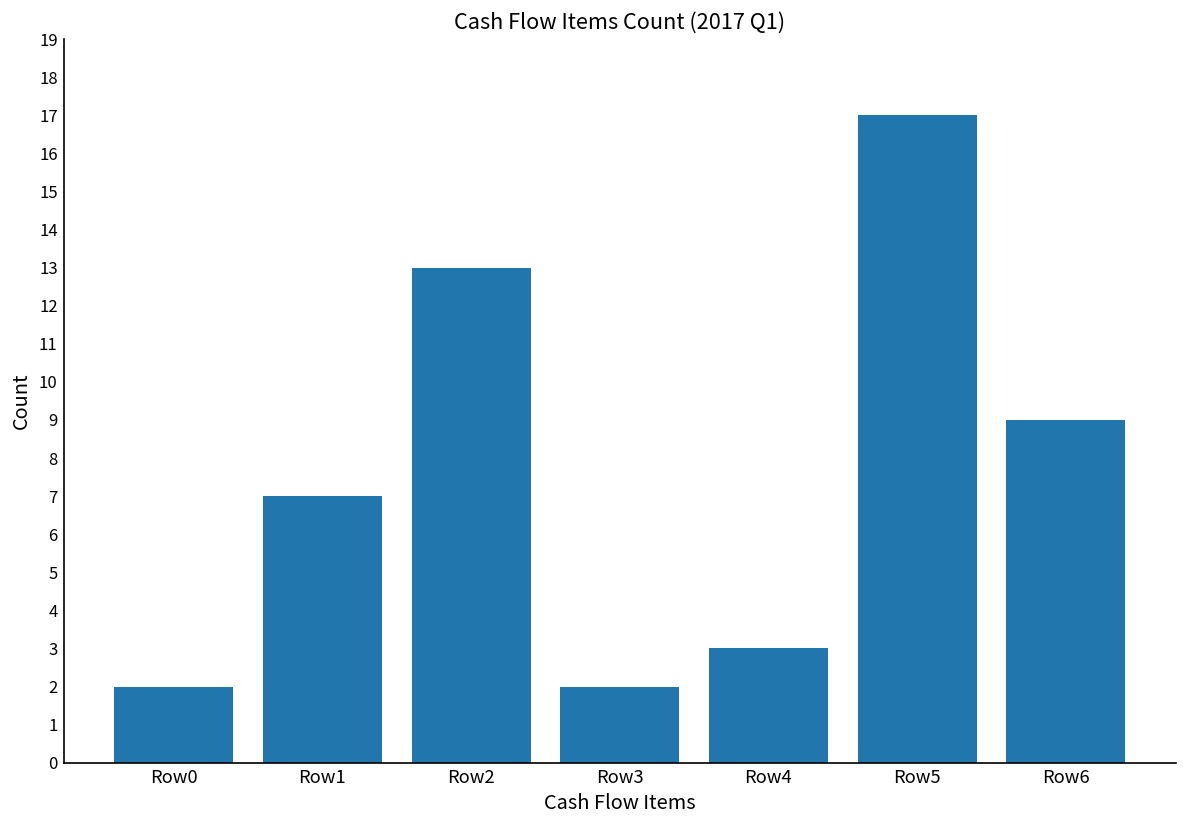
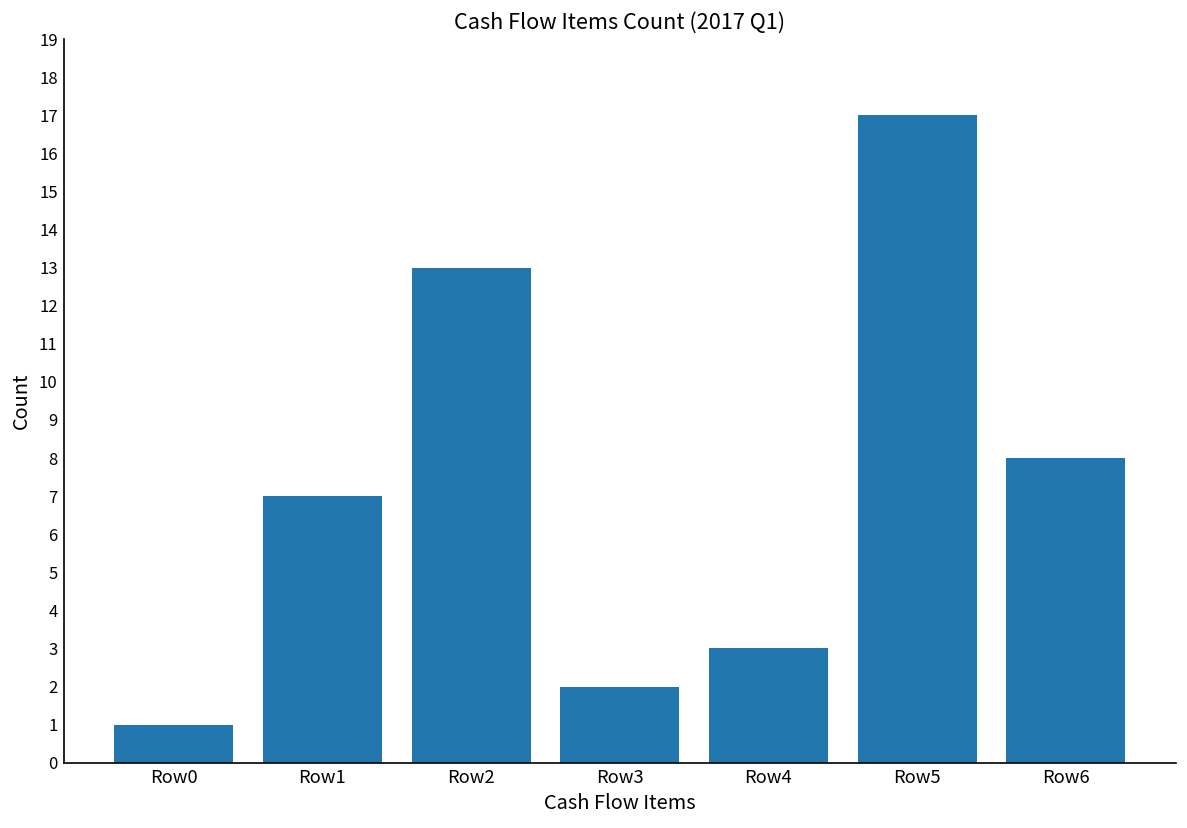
Row0: 2 -> 1
Row6: 9 -> 8
